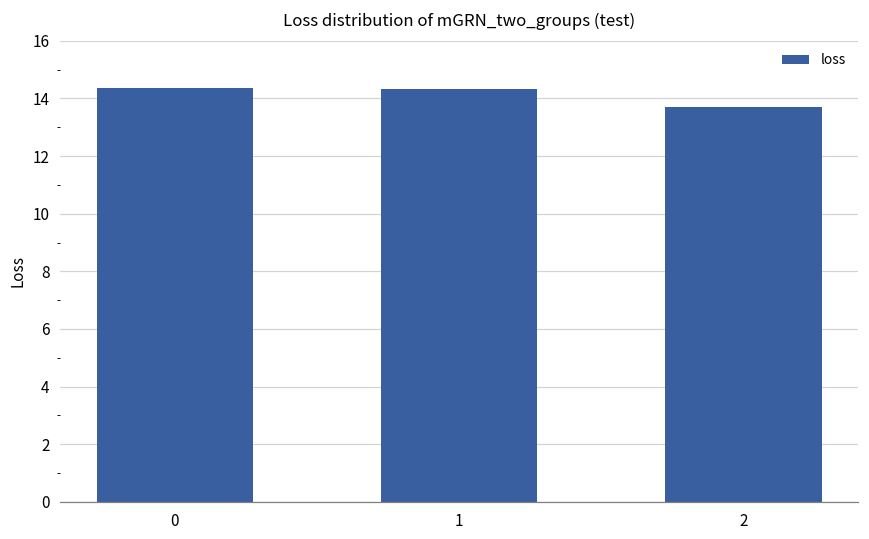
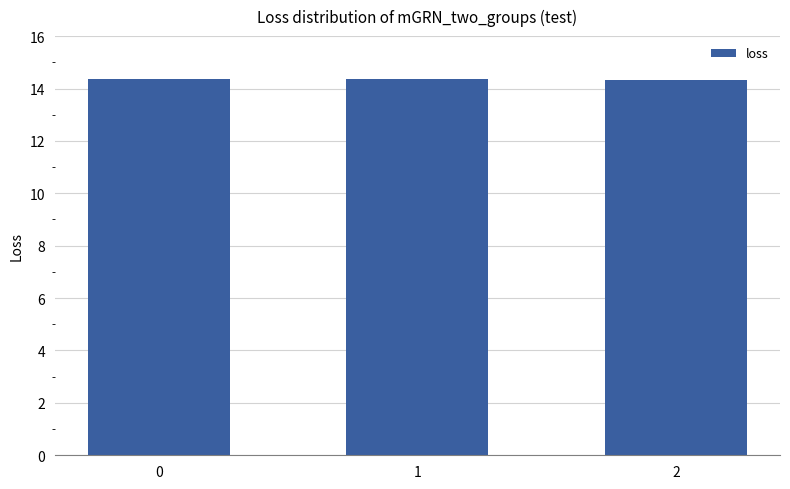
2: 13.7 -> 14.3
